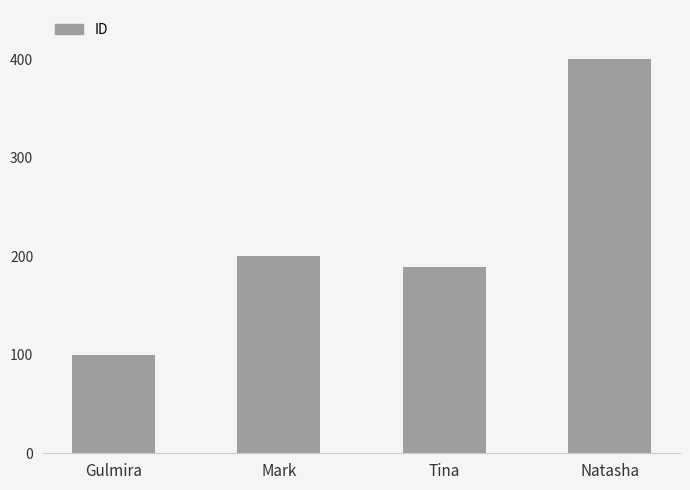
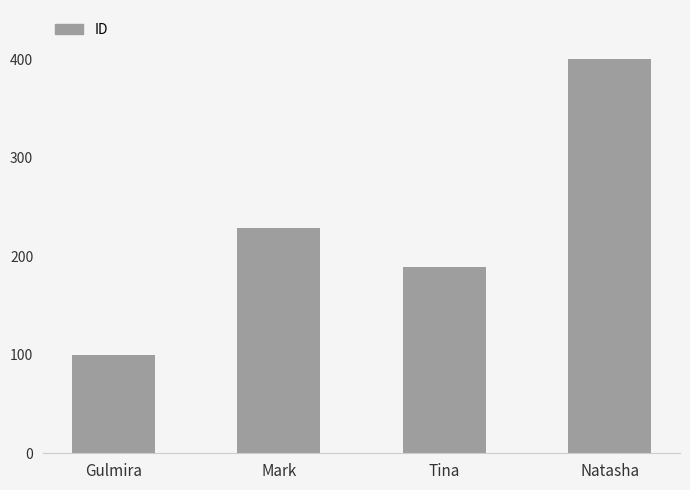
Mark: 200 -> 230
